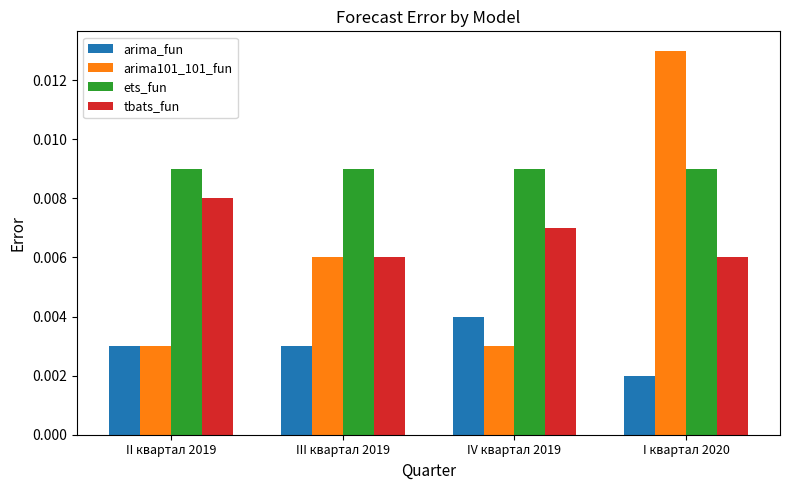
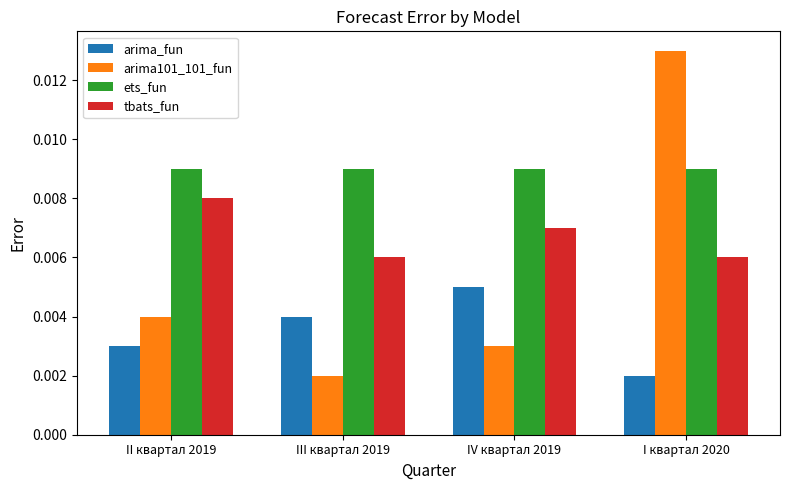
arima101_101_fun, II квартал 2019: 0.003 -> 0.004
arima_fun, III квартал 2019: 0.003 -> 0.004
arima101_101_fun, III квартал 2019: 0.006 -> 0.002
arima_fun, IV квартал 2019: 0.004 -> 0.005
